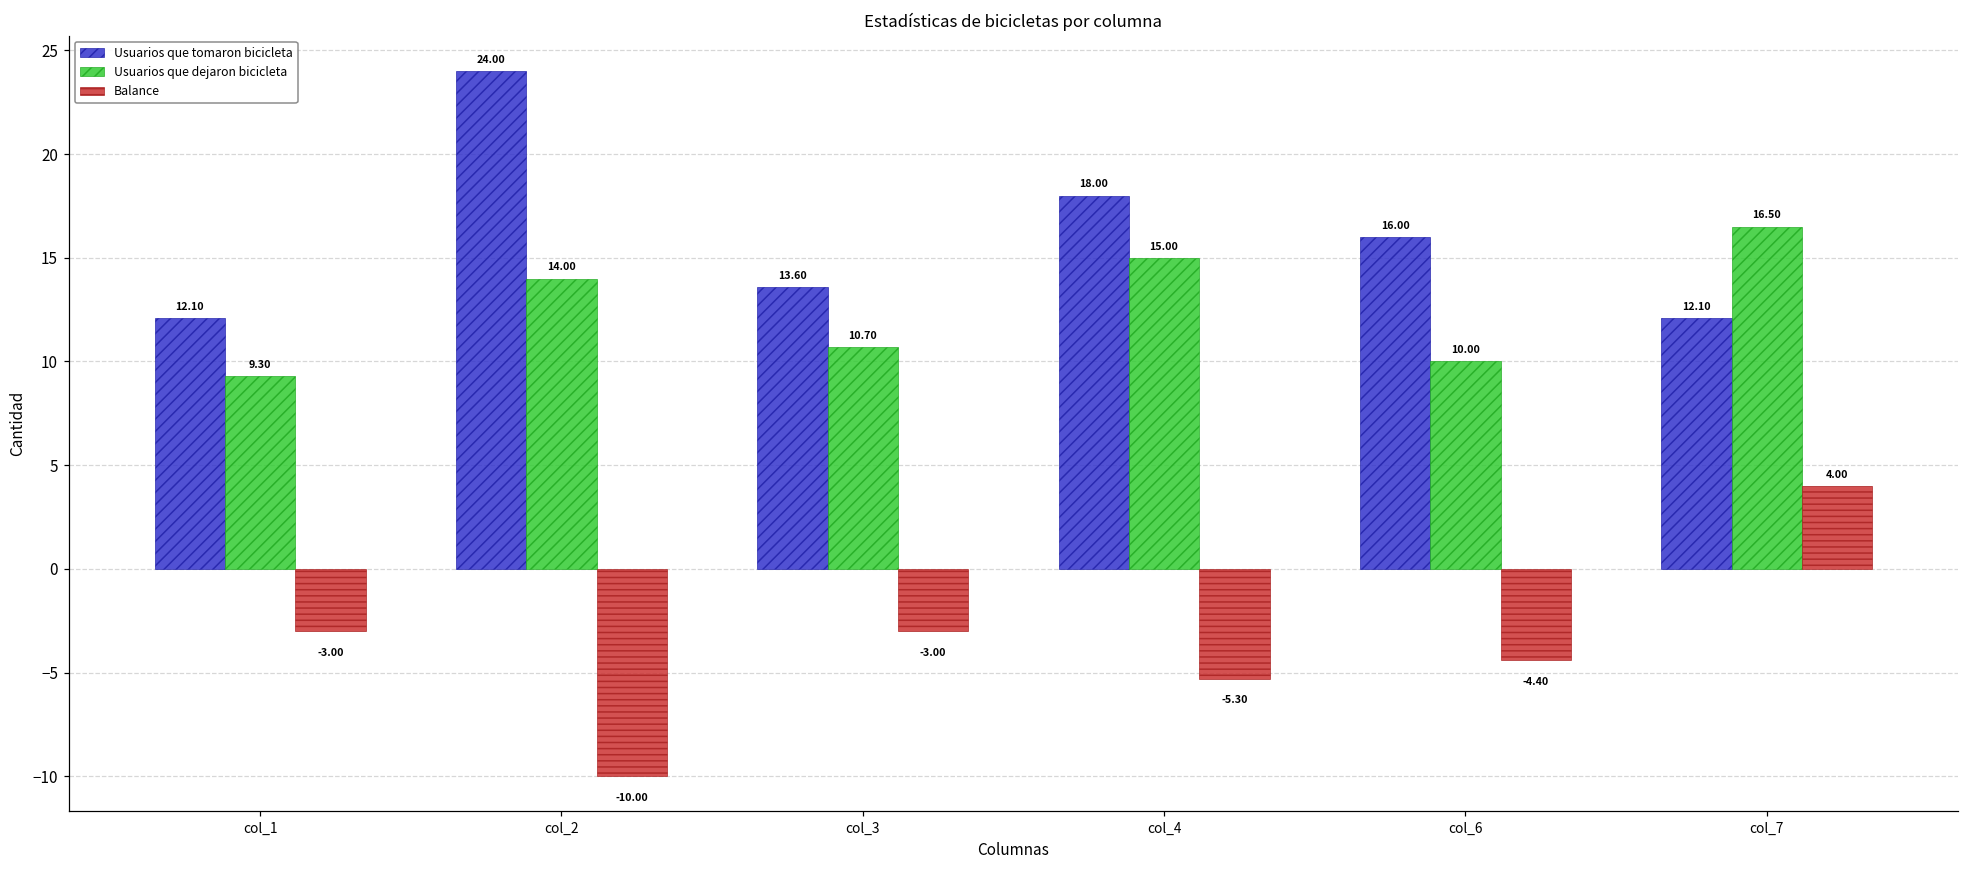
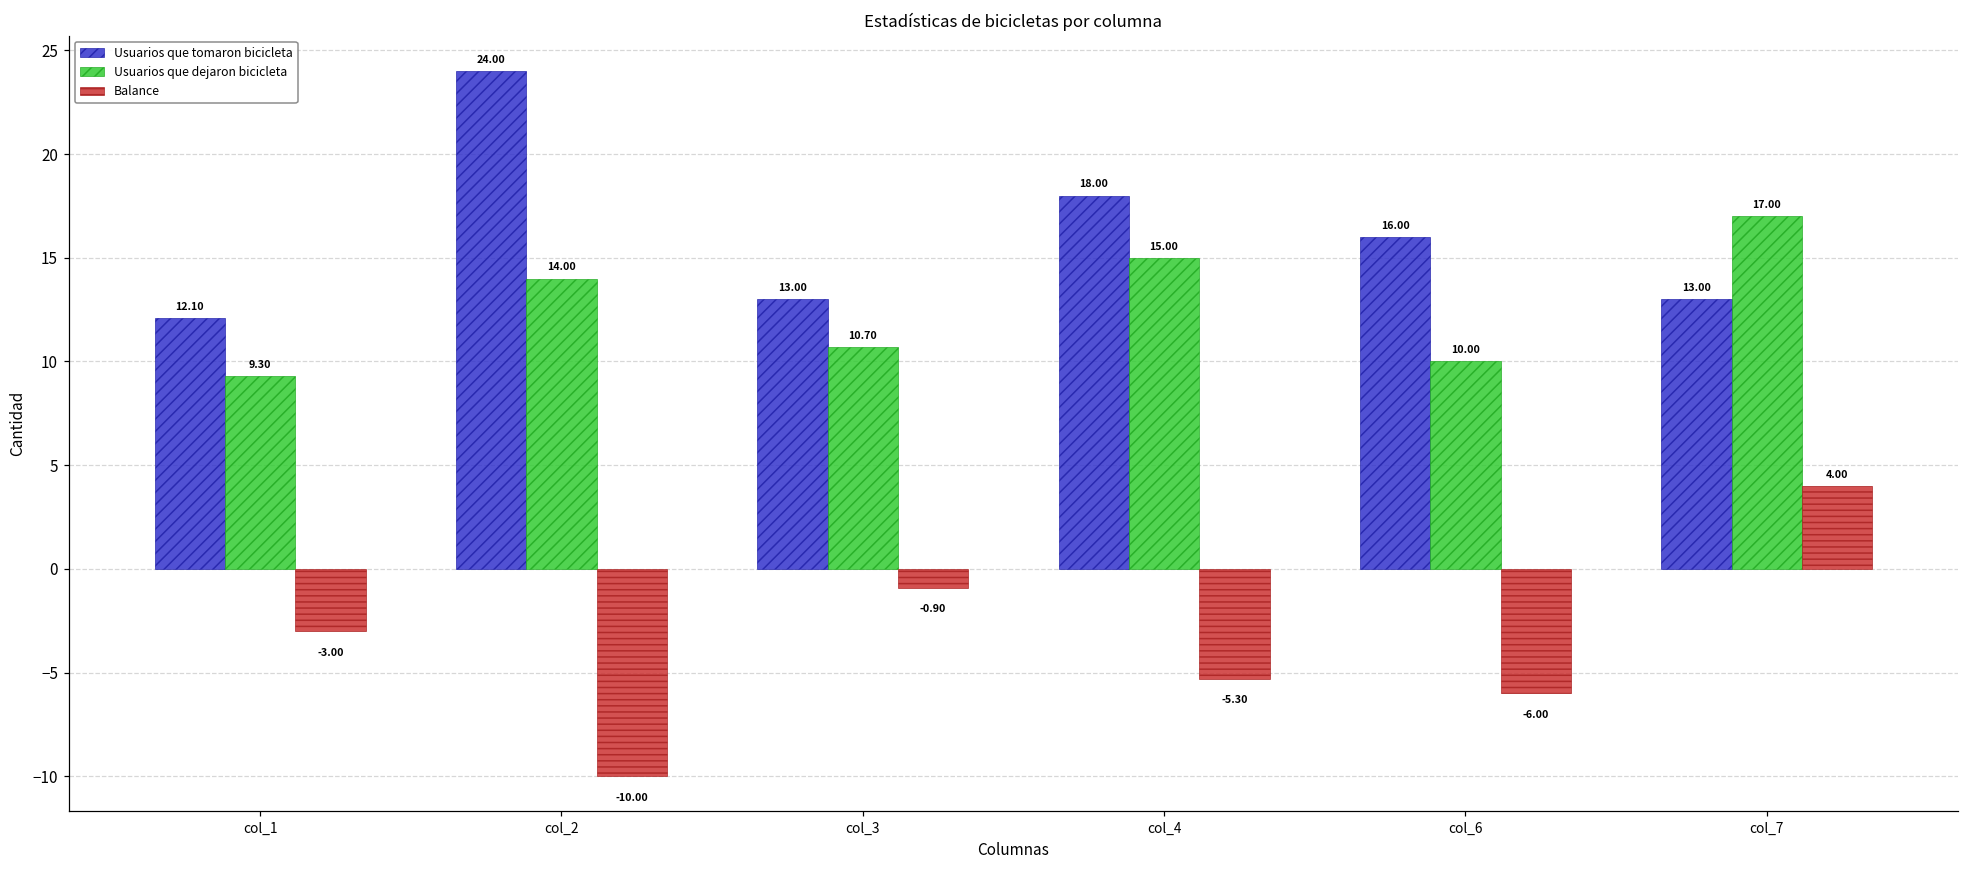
Usuarios que tomaron bicicleta, col_3: 13.60 -> 13.00
Balance, col_3: -3.00 -> -0.90
Balance, col_6: -4.40 -> -6.00
Usuarios que tomaron bicicleta, col_7: 12.10 -> 13.00
Usuarios que dejaron bicicleta, col_7: 16.50 -> 17.00
